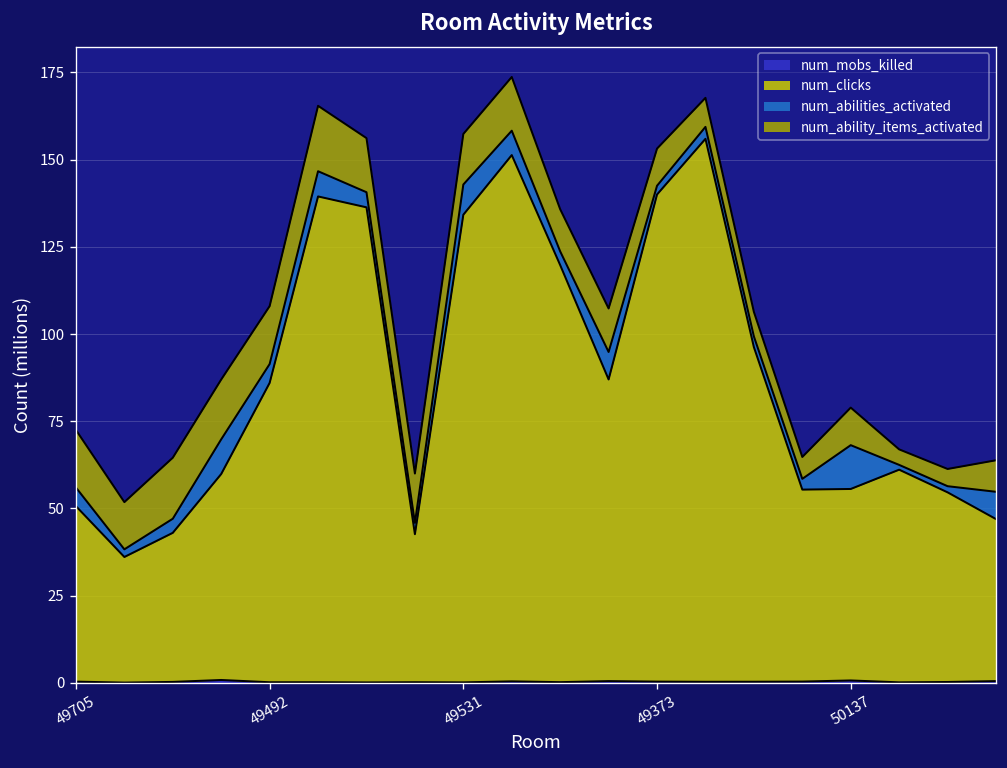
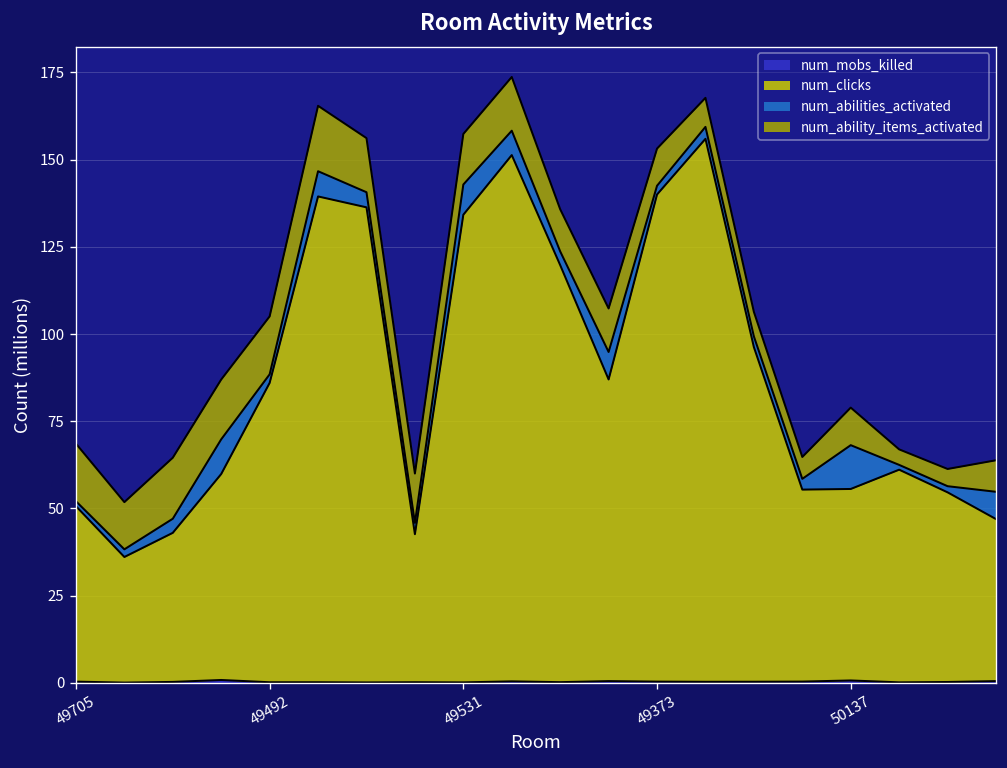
num_abilities_activated, 49705: 5 -> 1
num_abilities_activated, 49492: 5 -> 2
